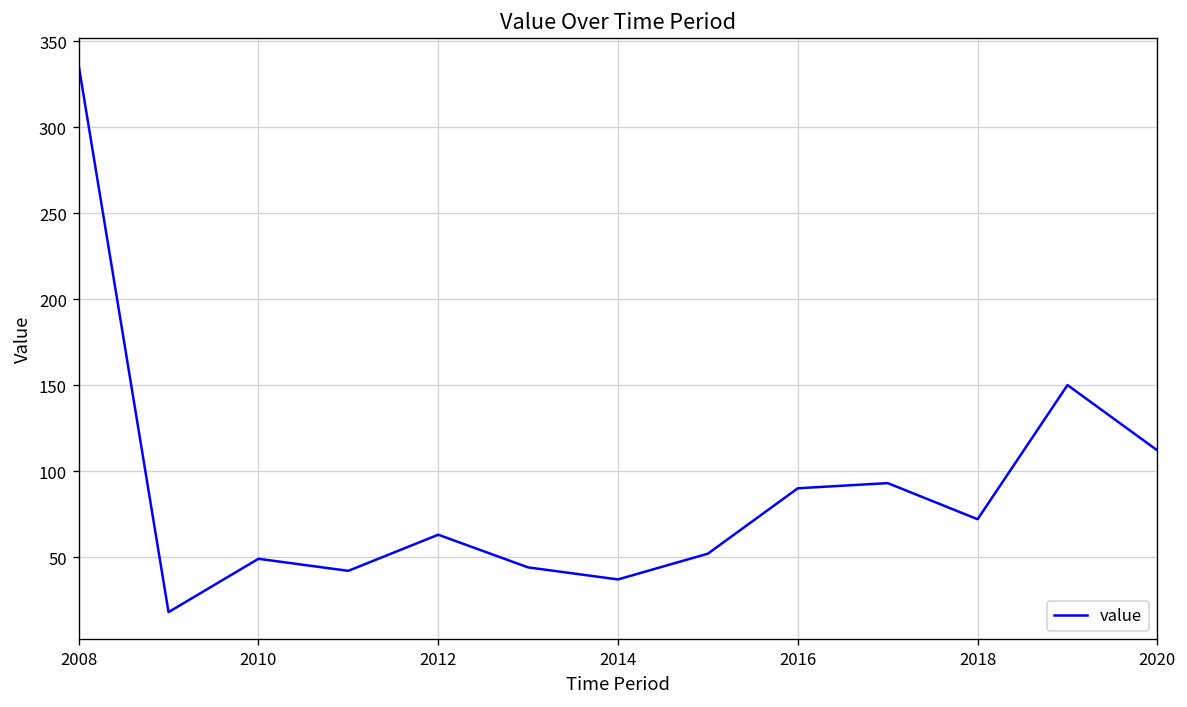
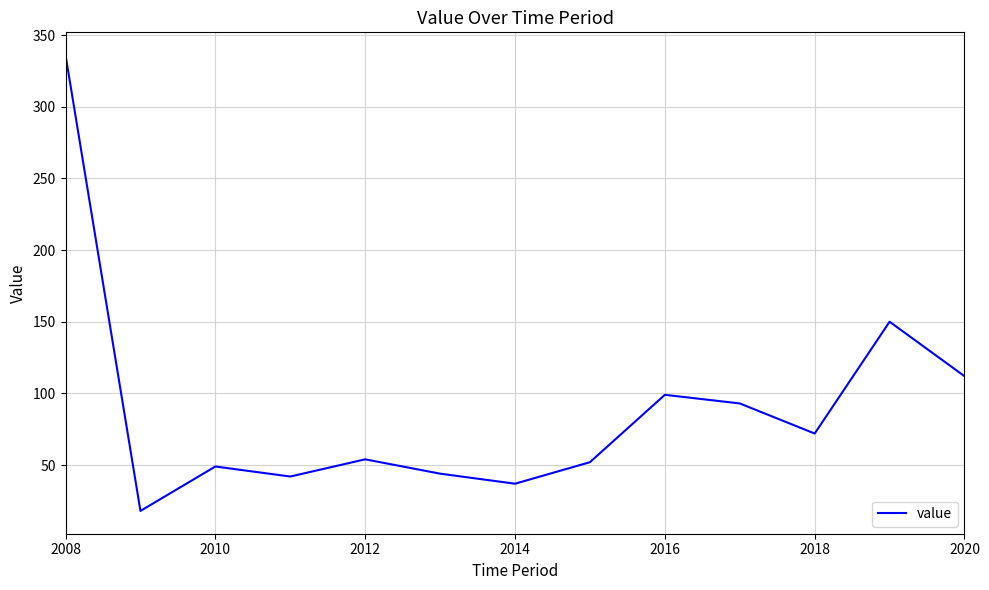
2012: 63 -> 54
2016: 90 -> 99
